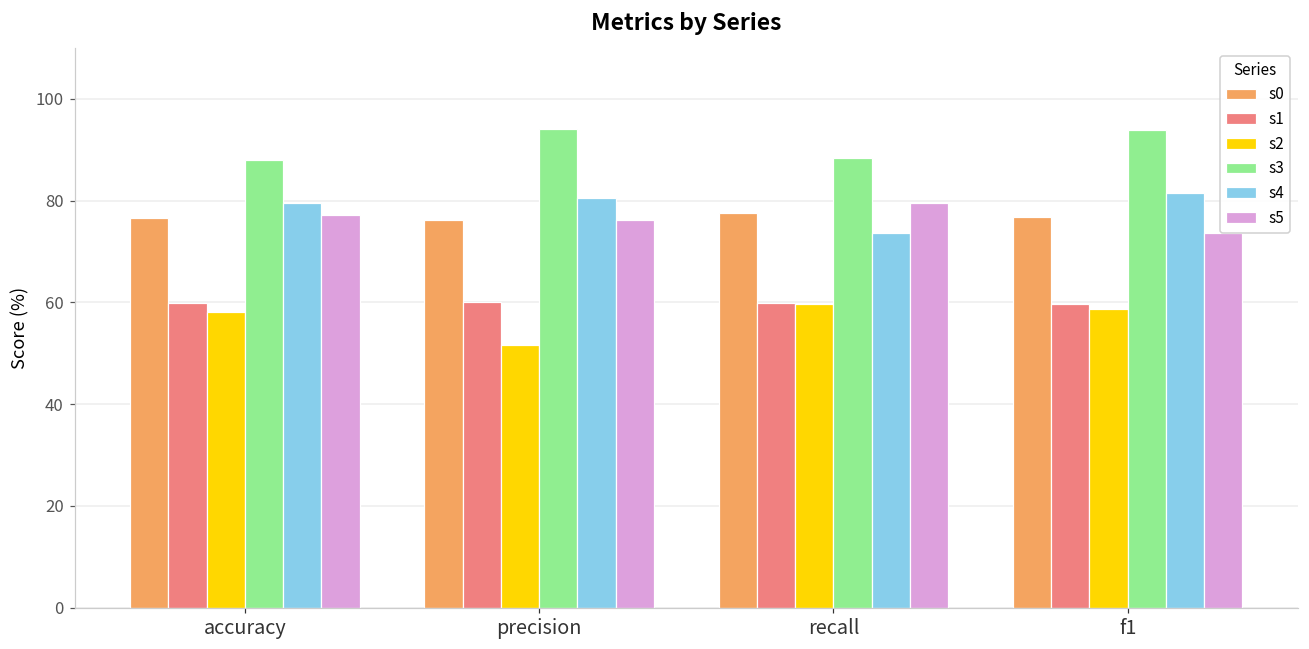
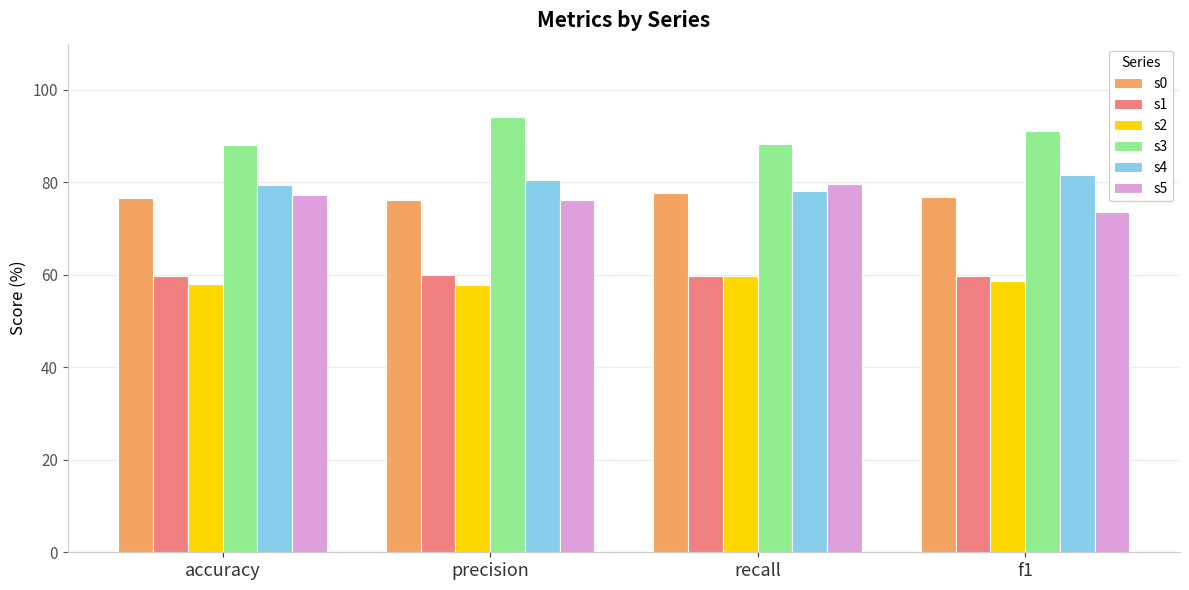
s2, precision: 52 -> 58
s4, recall: 74 -> 78
s3, f1: 94 -> 91
